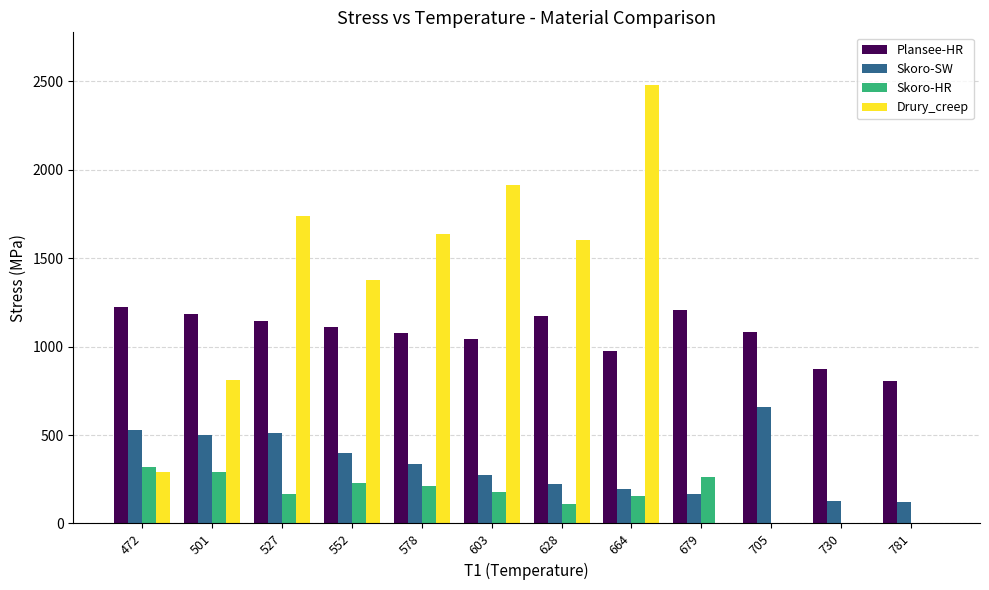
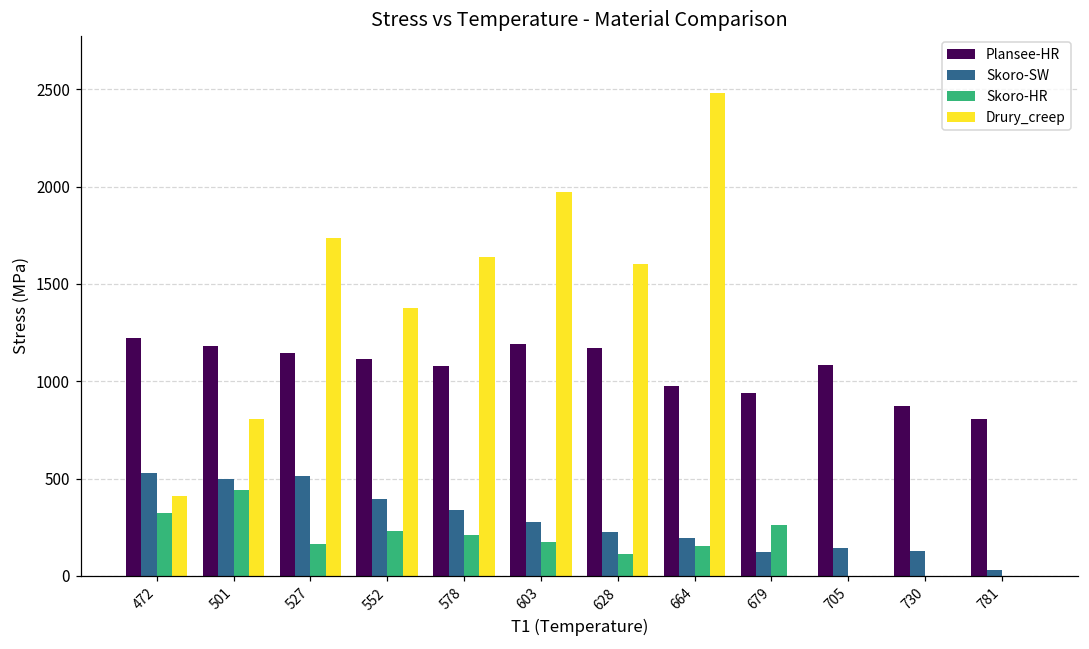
Drury_creep, 472: 290 -> 410
Skoro-HR, 501: 290 -> 440
Plansee-HR, 603: 1040 -> 1190
Drury_creep, 603: 1920 -> 1970
Plansee-HR, 679: 1200 -> 940
Skoro-SW, 679: 170 -> 120
Skoro-SW, 705: 660 -> 140
Skoro-SW, 781: 120 -> 30
